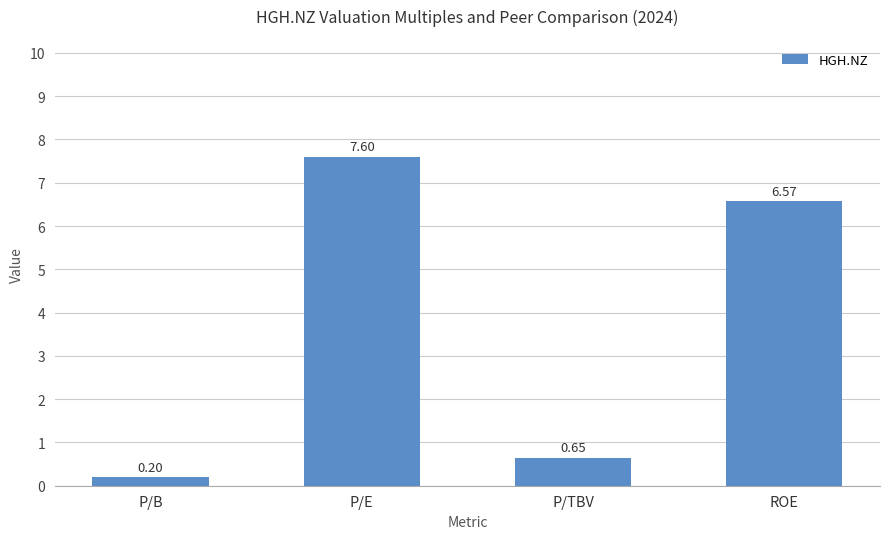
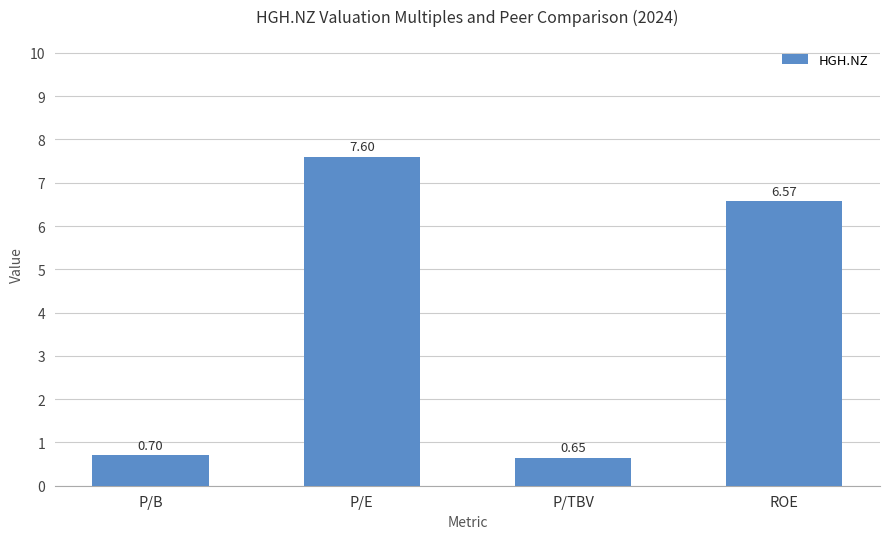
P/B: 0.20 -> 0.70
